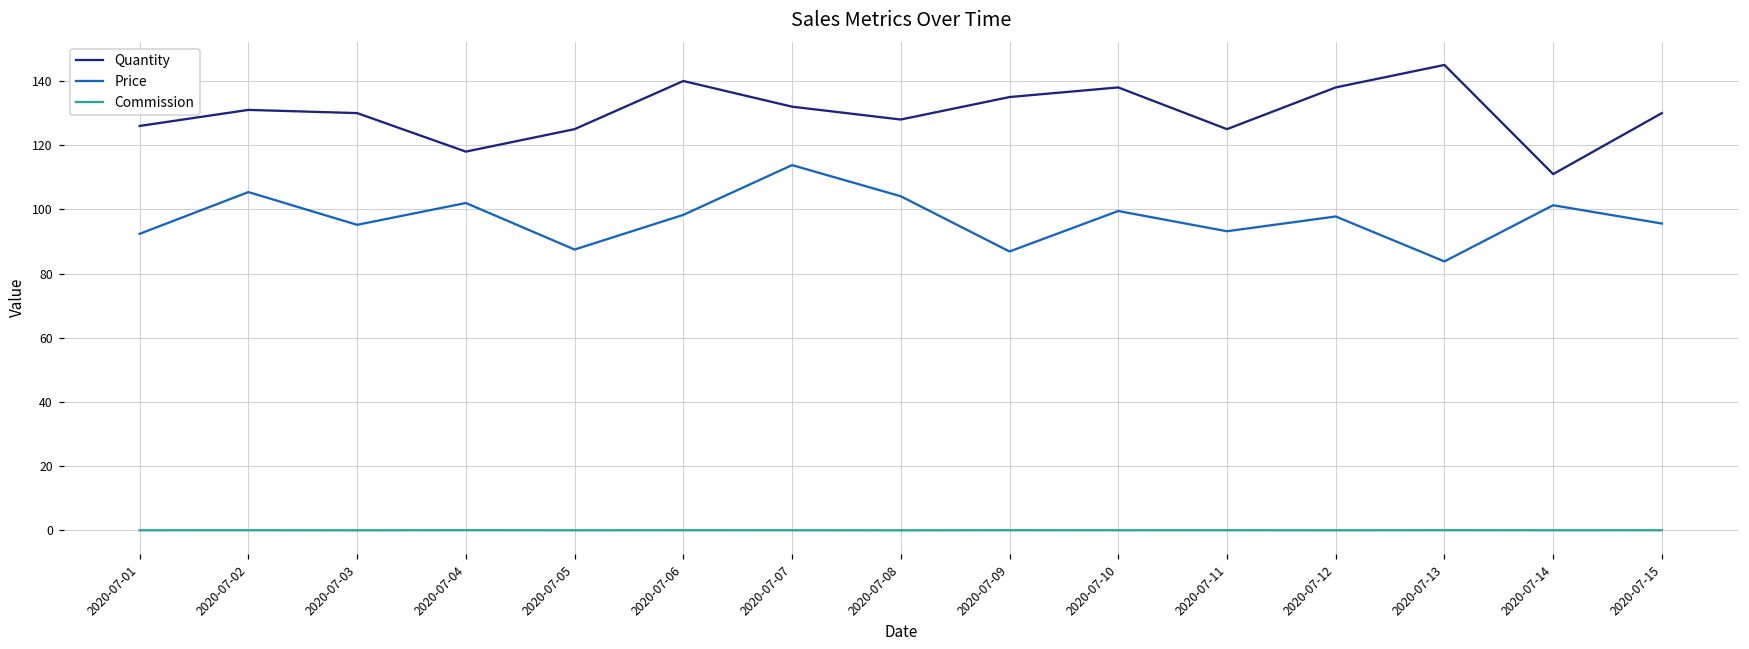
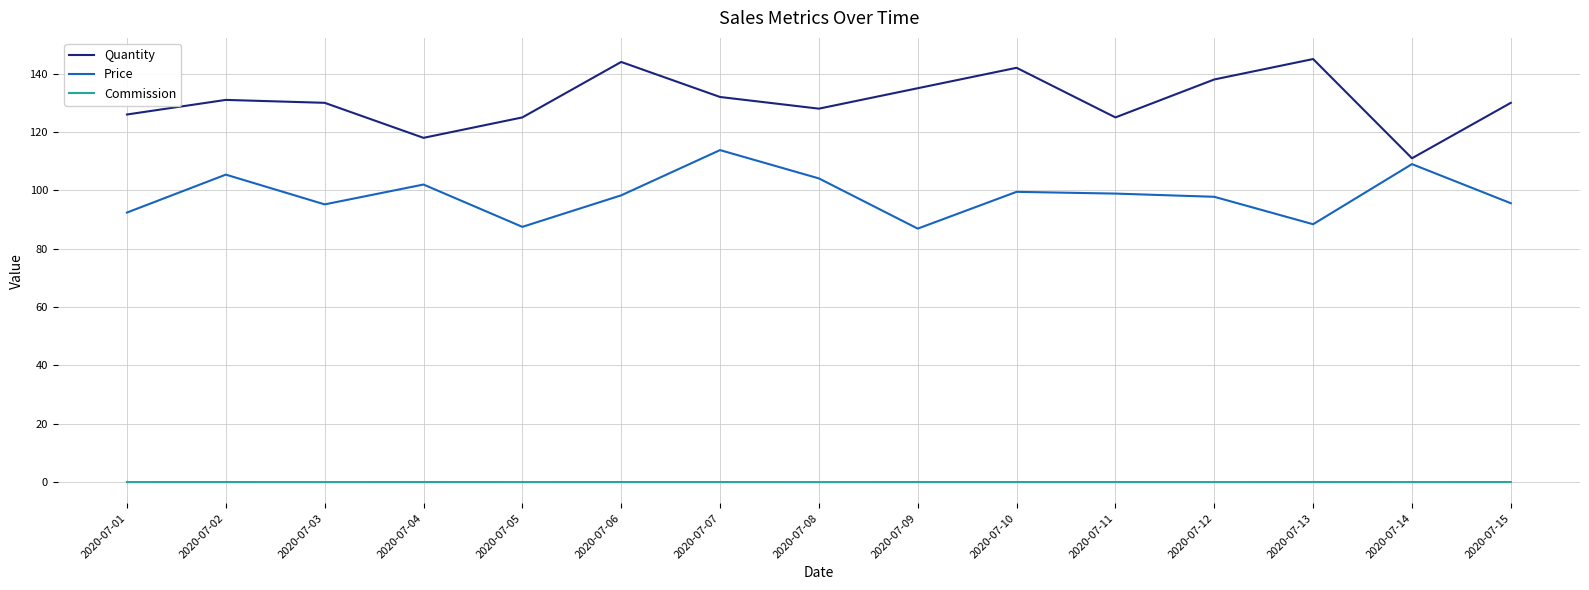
Quantity, 2020-07-06: 140 -> 144
Quantity, 2020-07-10: 138 -> 142
Price, 2020-07-11: 93 -> 99
Price, 2020-07-13: 84 -> 88
Price, 2020-07-14: 101 -> 109
